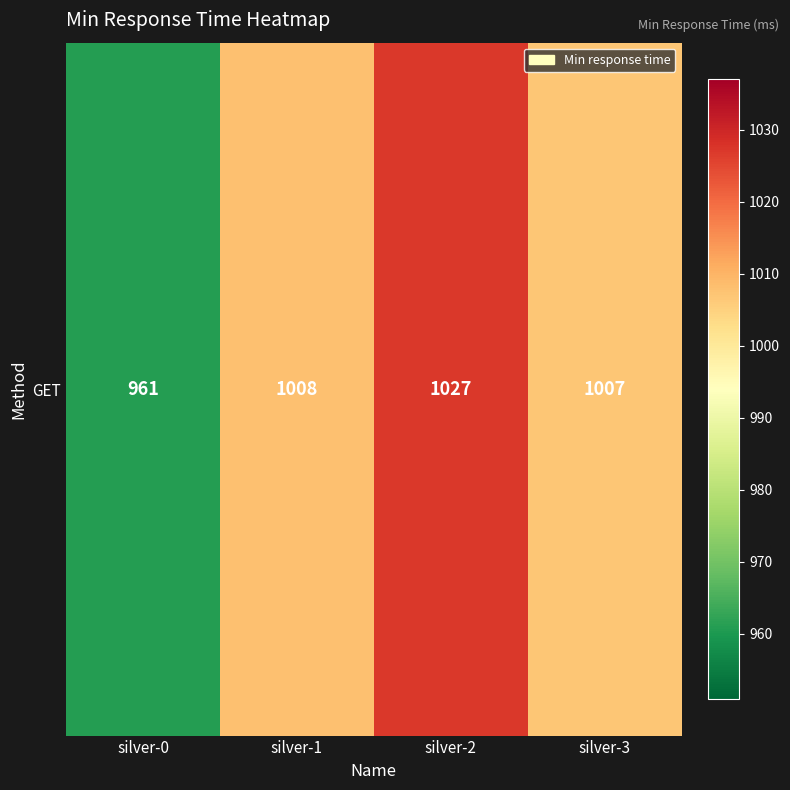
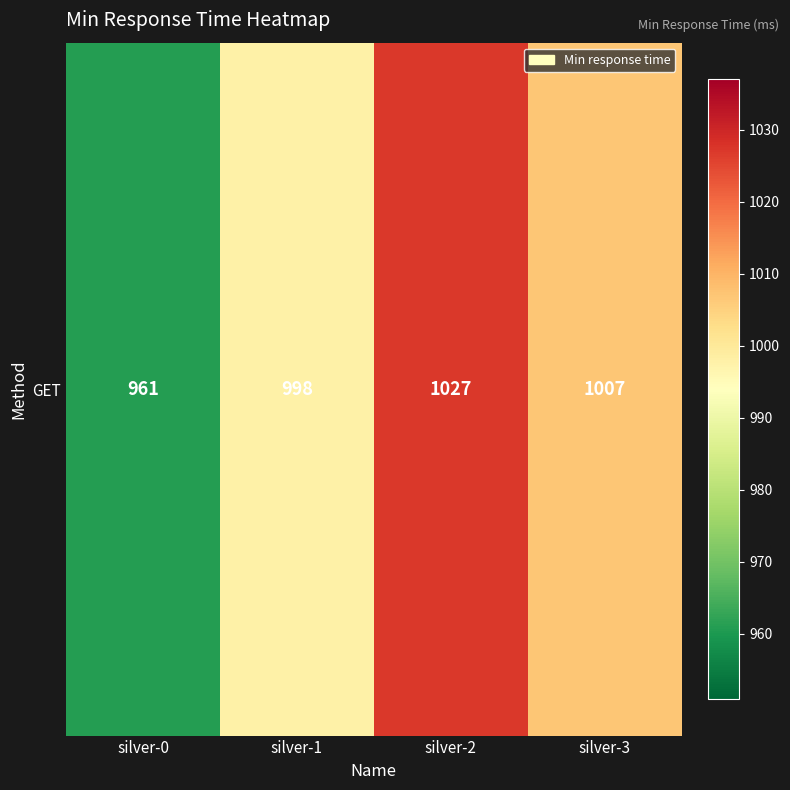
GET, silver-1: 1008 -> 998
